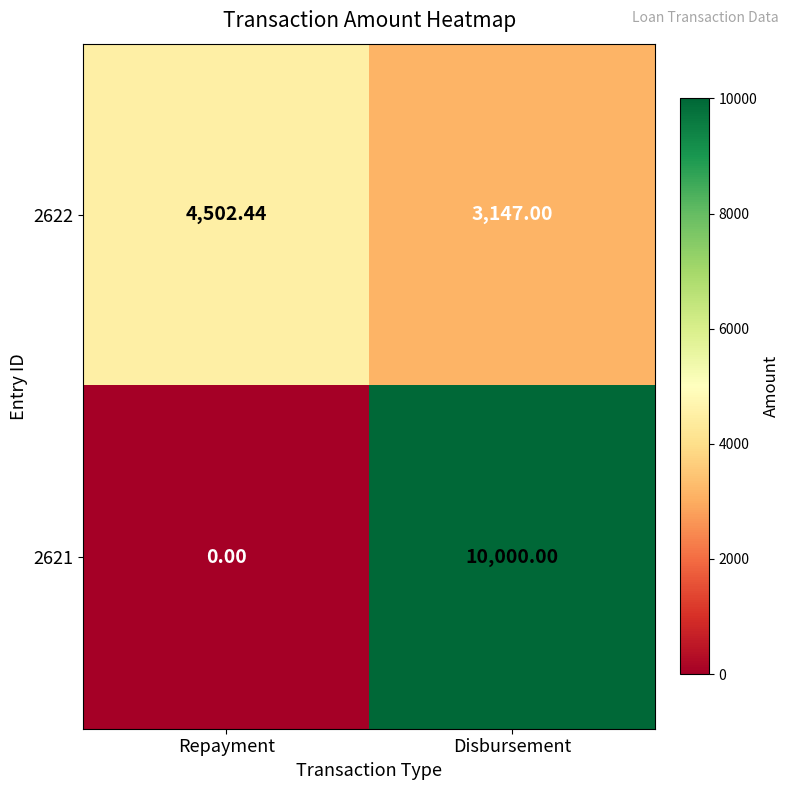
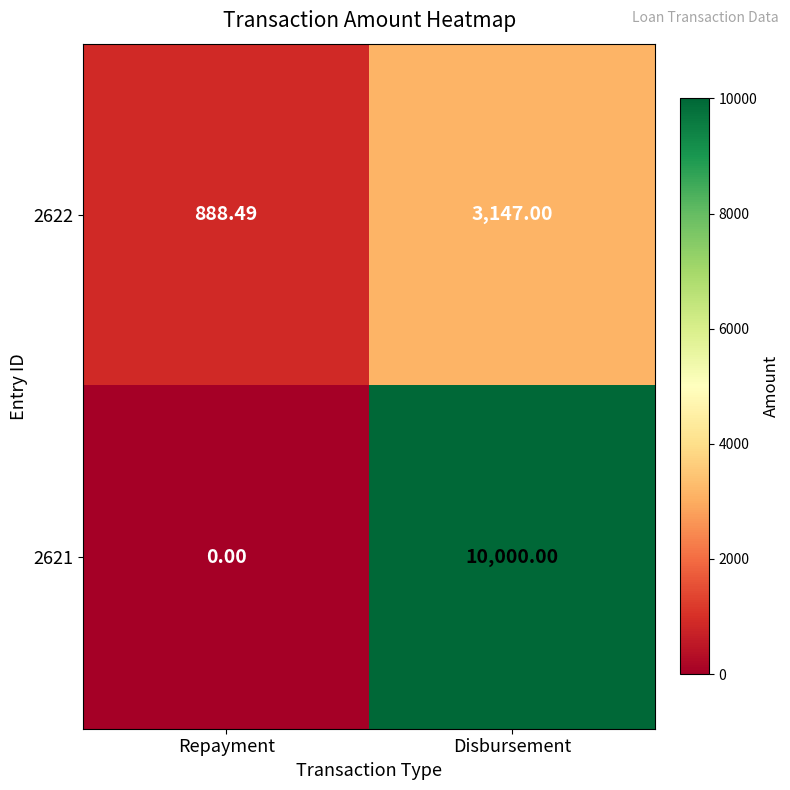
2622, Repayment: 4,502.44 -> 888.49
